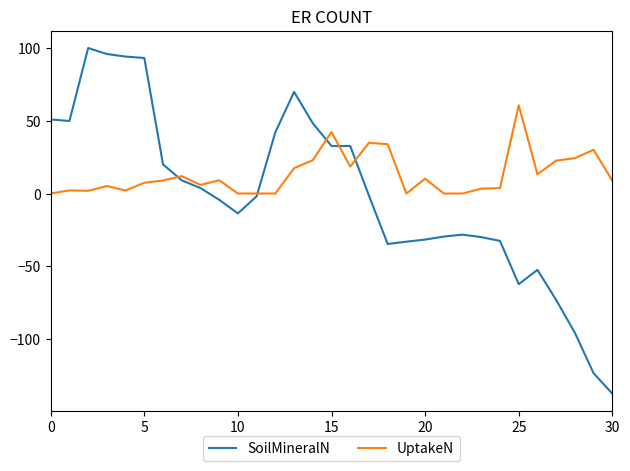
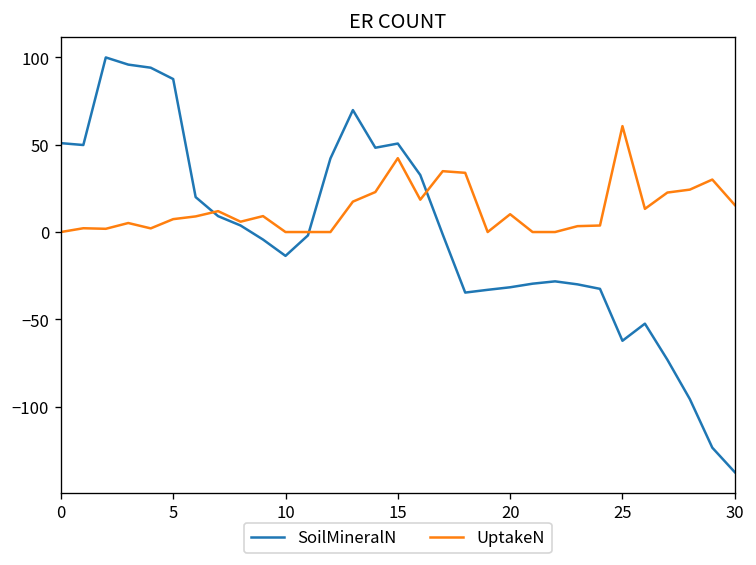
SoilMineralN, 5: 93 -> 88
SoilMineralN, 15: 33 -> 51
UptakeN, 30: 9 -> 15
